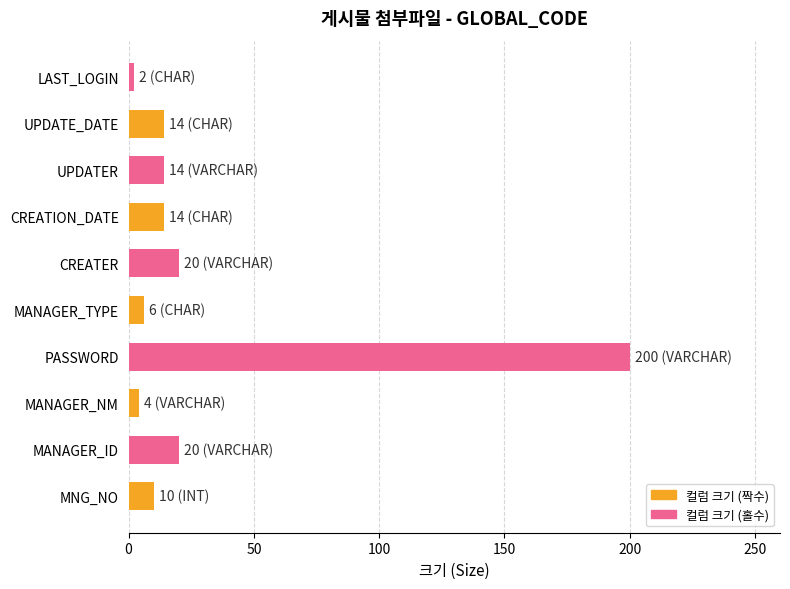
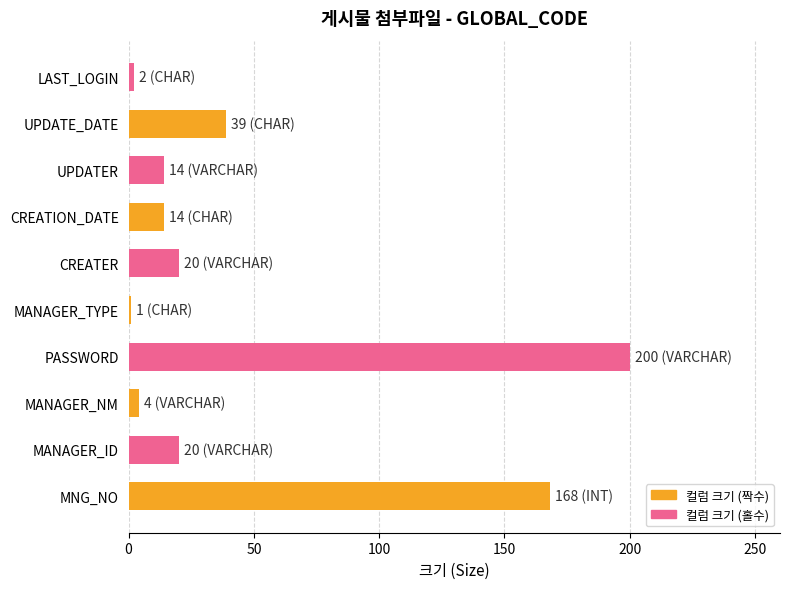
UPDATE_DATE: 14 -> 39
MANAGER_TYPE: 6 -> 1
MNG_NO: 10 -> 168
